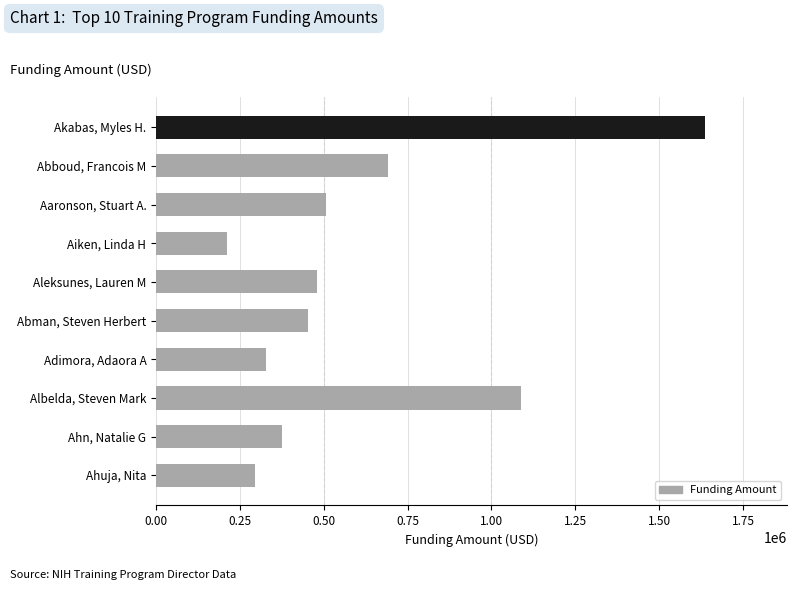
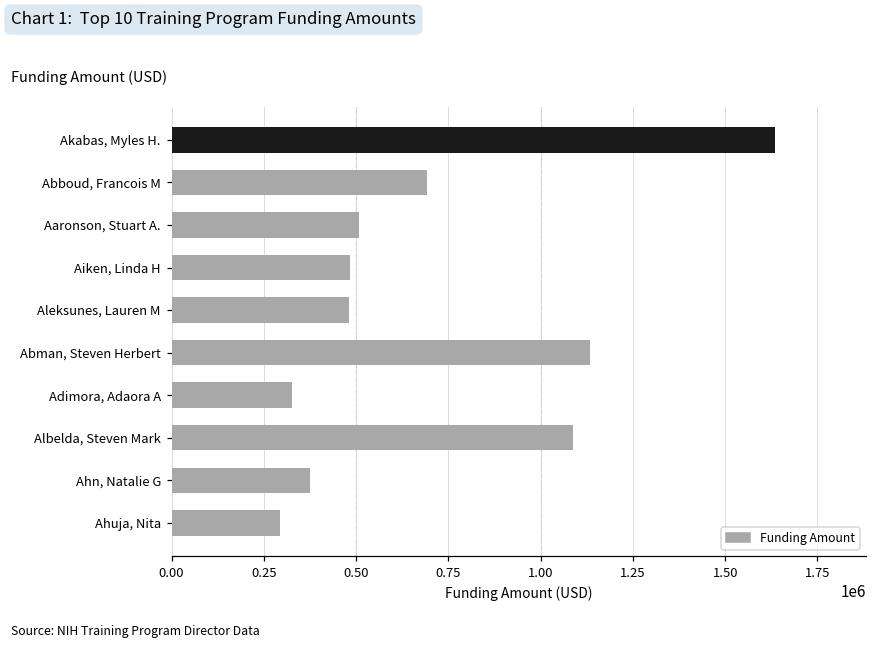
Aiken, Linda H: 210000 -> 480000
Abman, Steven Herbert: 450000 -> 1130000
